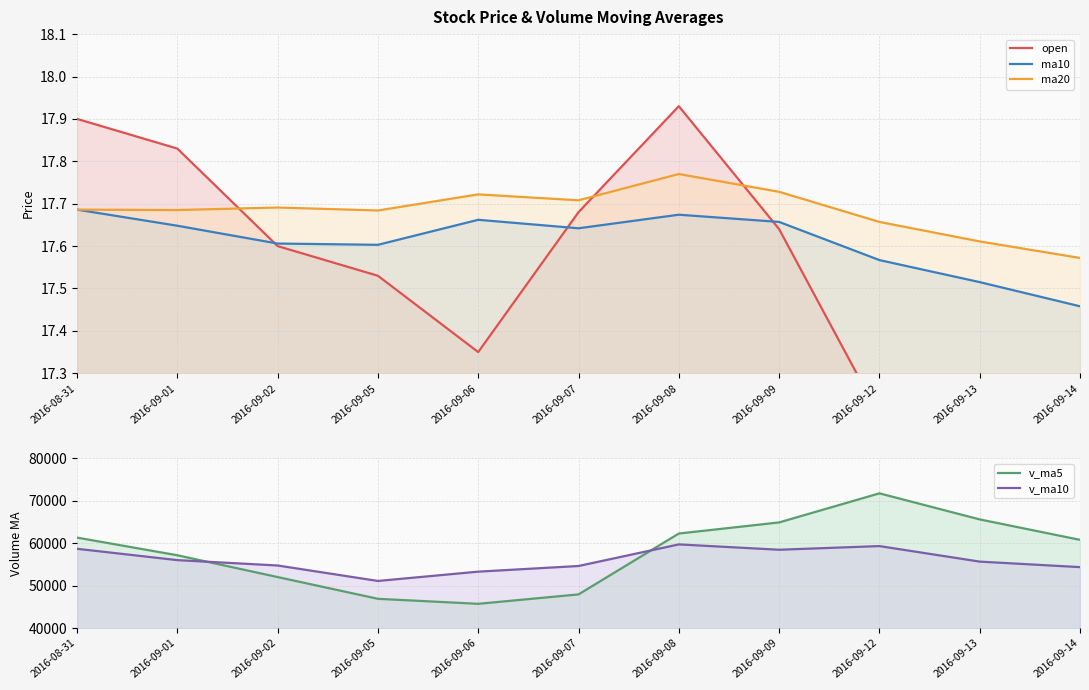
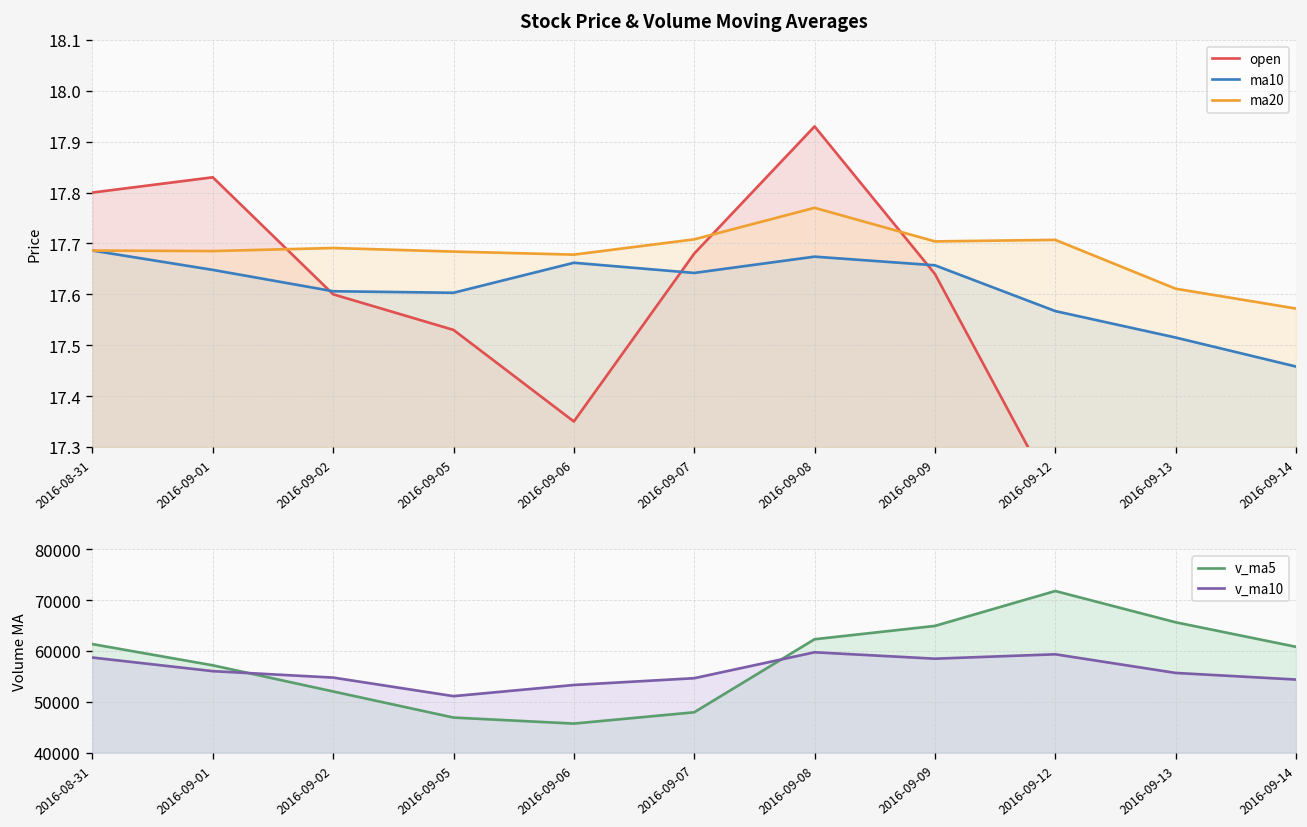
Stock Price & Volume Moving Averages, open, 2016-08-31: 17.9 -> 17.8
Stock Price & Volume Moving Averages, ma20, 2016-09-06: 17.72 -> 17.68
Stock Price & Volume Moving Averages, ma20, 2016-09-09: 17.73 -> 17.70
Stock Price & Volume Moving Averages, ma20, 2016-09-12: 17.66 -> 17.71
